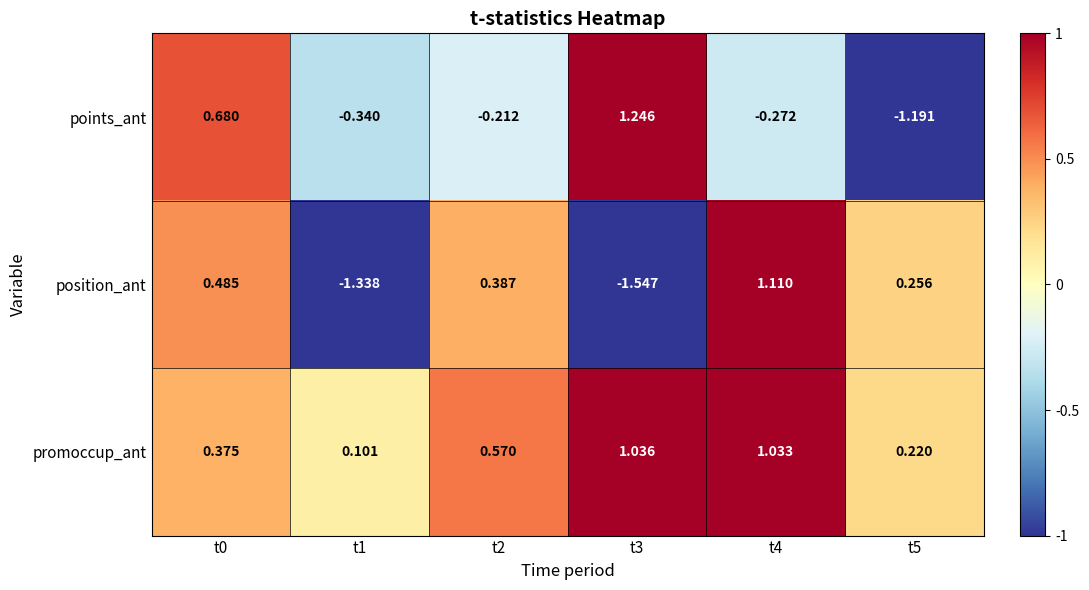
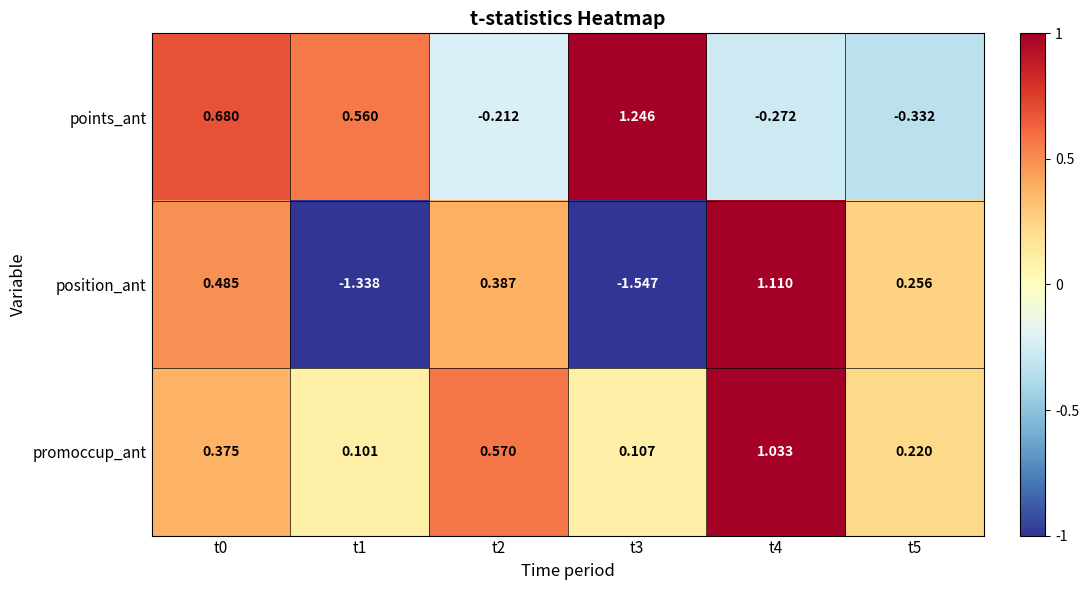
points_ant, t1: -0.340 -> 0.560
points_ant, t5: -1.191 -> -0.332
promoccup_ant, t3: 1.036 -> 0.107
